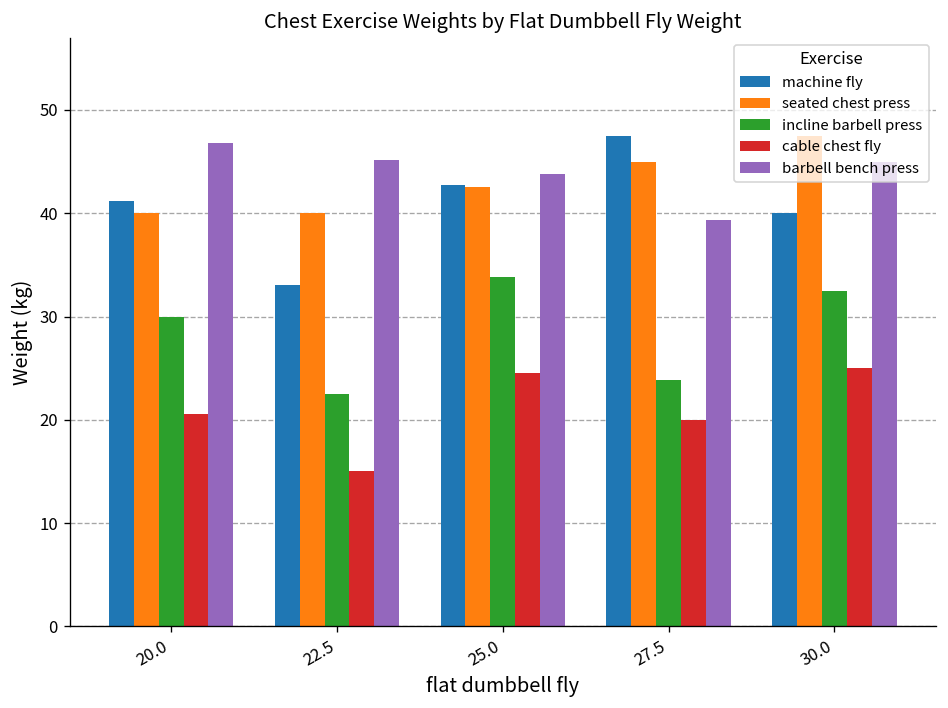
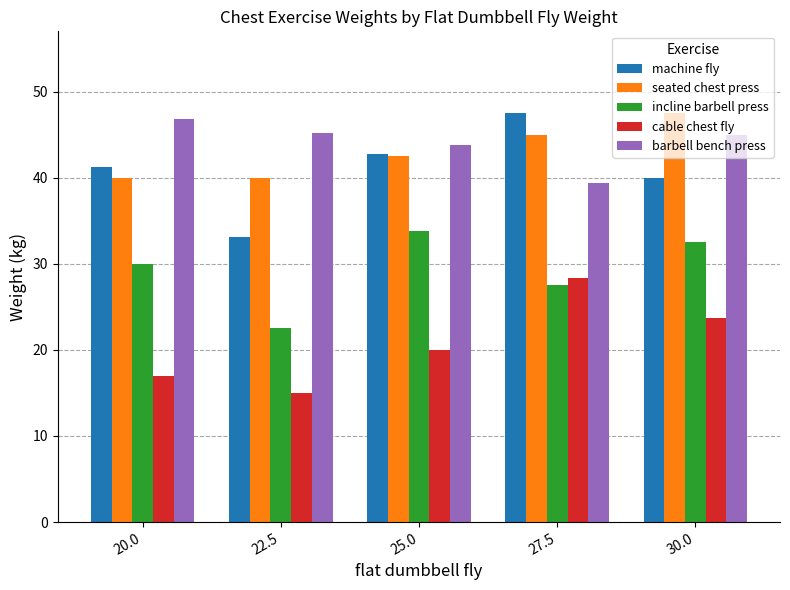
cable chest fly, 20.0: 21 -> 17
cable chest fly, 25.0: 25 -> 20
incline barbell press, 27.5: 24 -> 28
cable chest fly, 27.5: 20 -> 28
cable chest fly, 30.0: 25 -> 24
